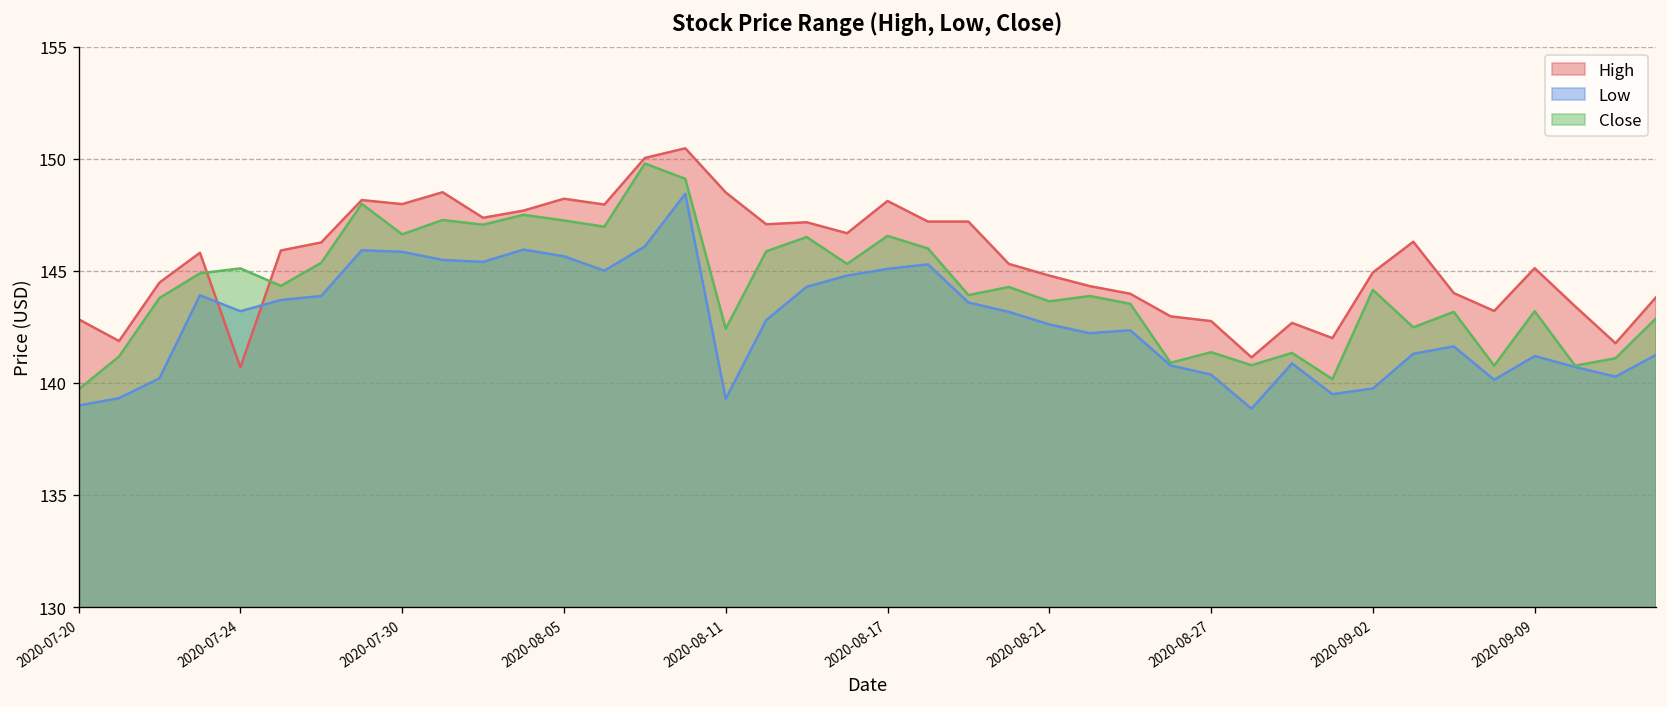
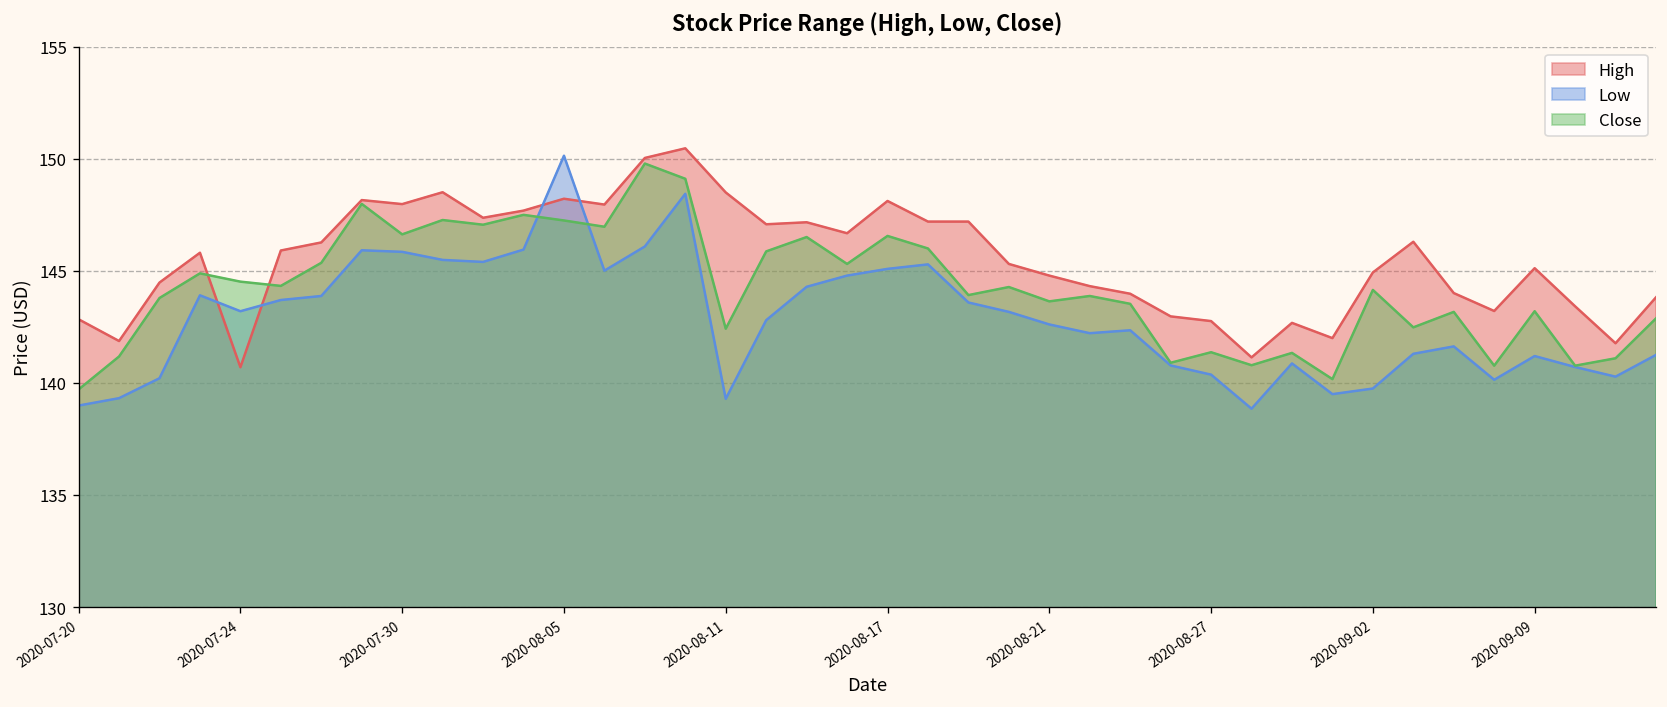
Close, 2020-07-24: 145.1 -> 144.5
Low, 2020-08-05: 145.7 -> 150.1
